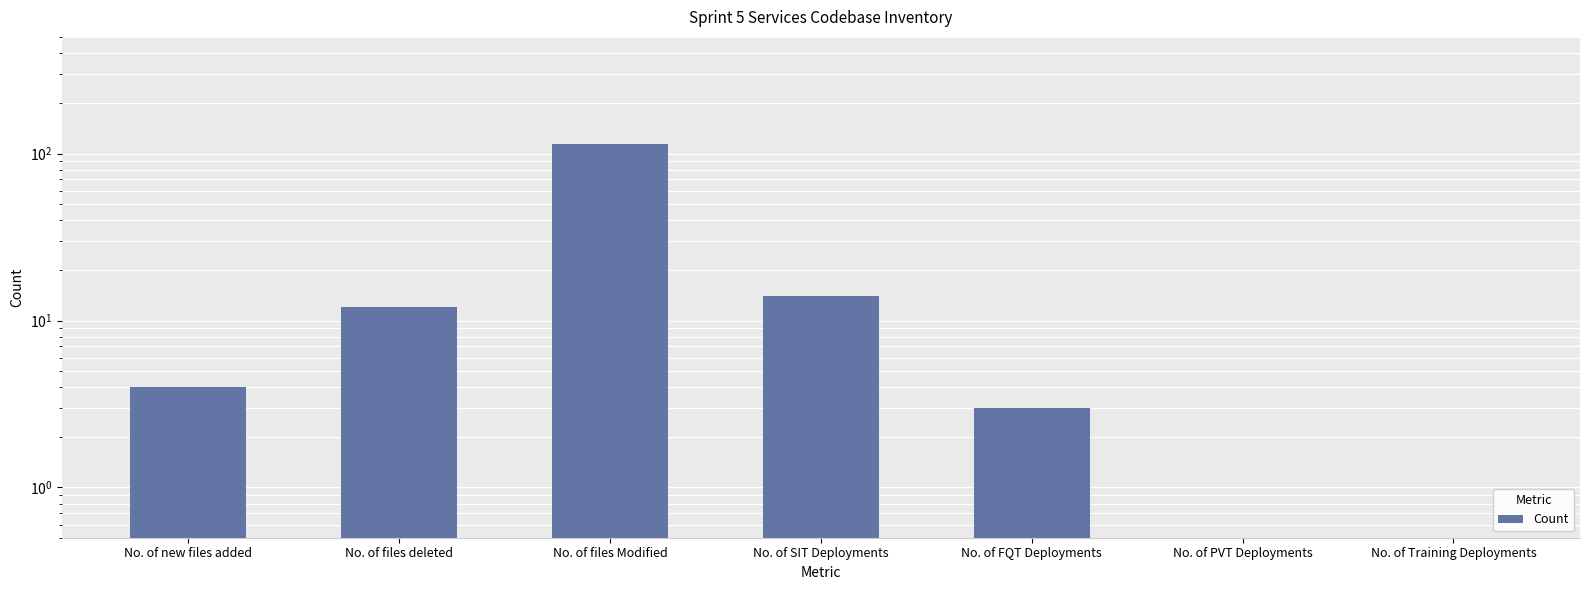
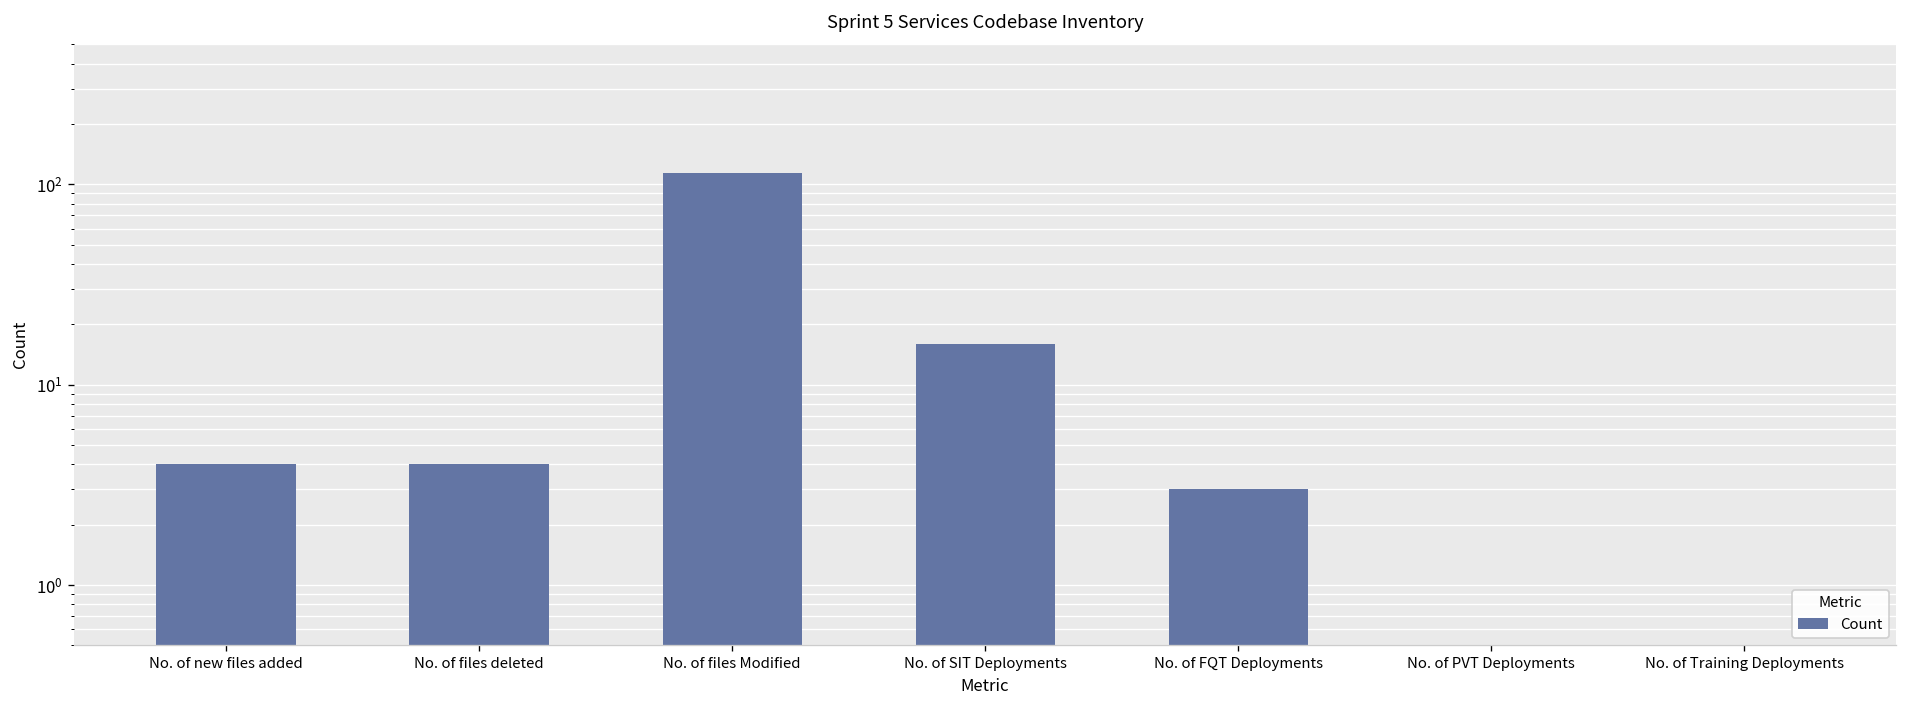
No. of files deleted: 12 -> 4
No. of SIT Deployments: 14 -> 16
